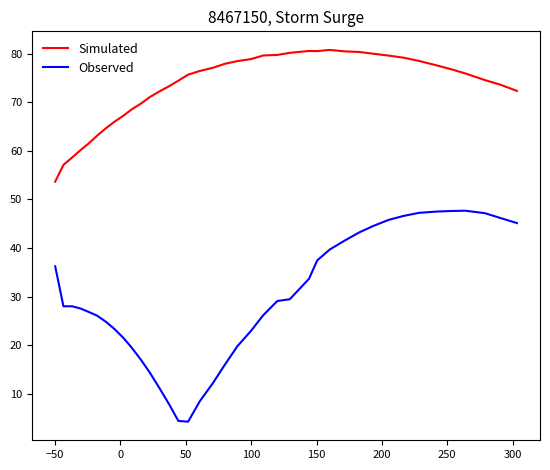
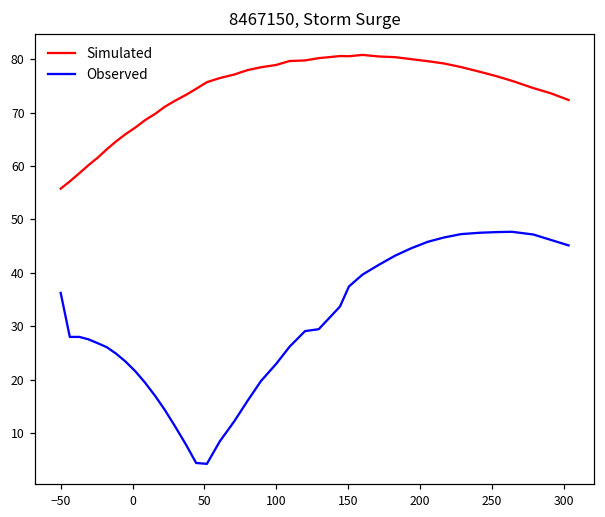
Simulated, −50: 54 -> 56
